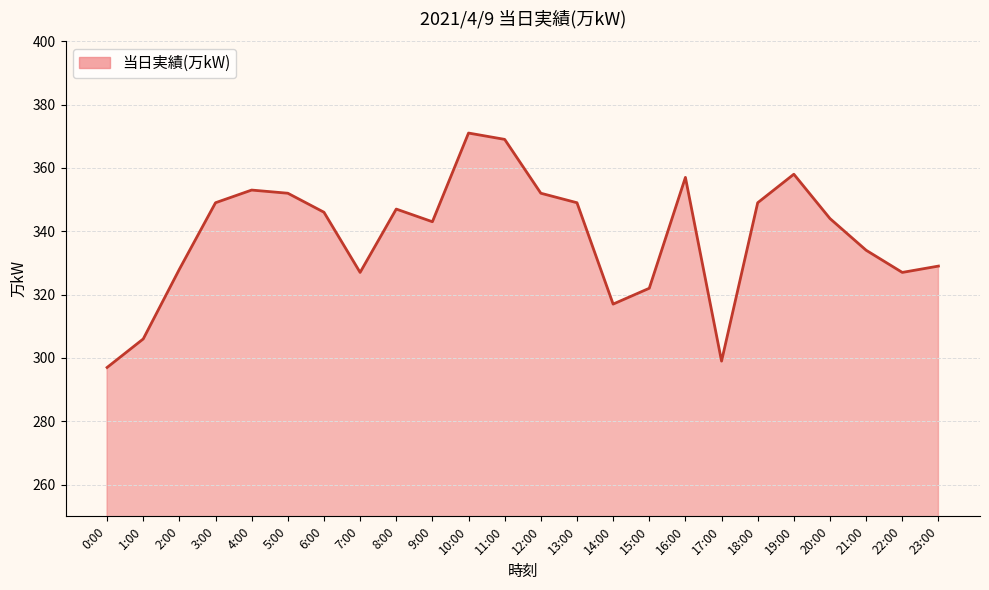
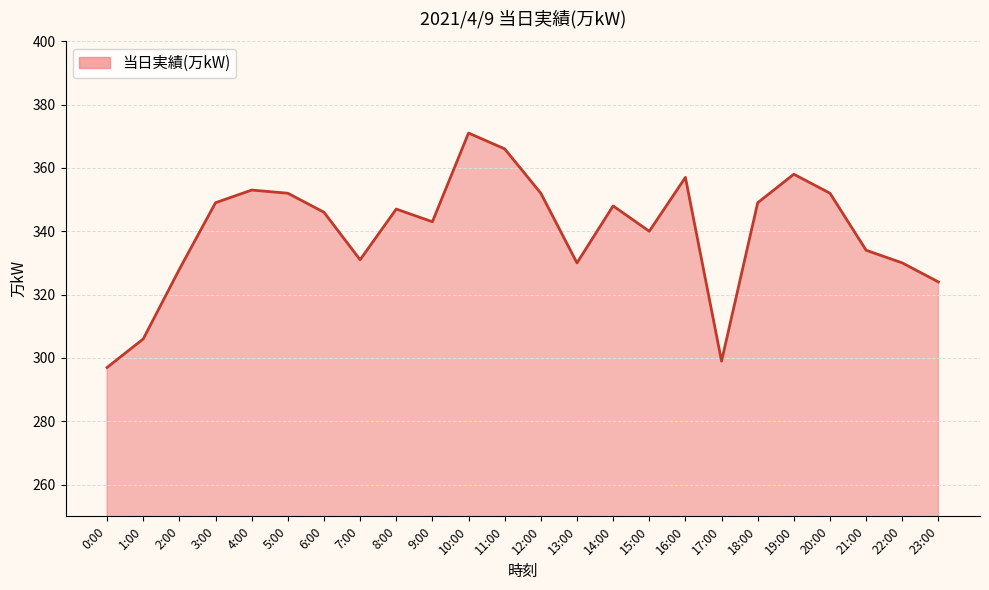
7:00: 327 -> 331
11:00: 369 -> 366
13:00: 349 -> 330
14:00: 317 -> 348
15:00: 322 -> 340
20:00: 344 -> 352
22:00: 327 -> 330
23:00: 329 -> 324
